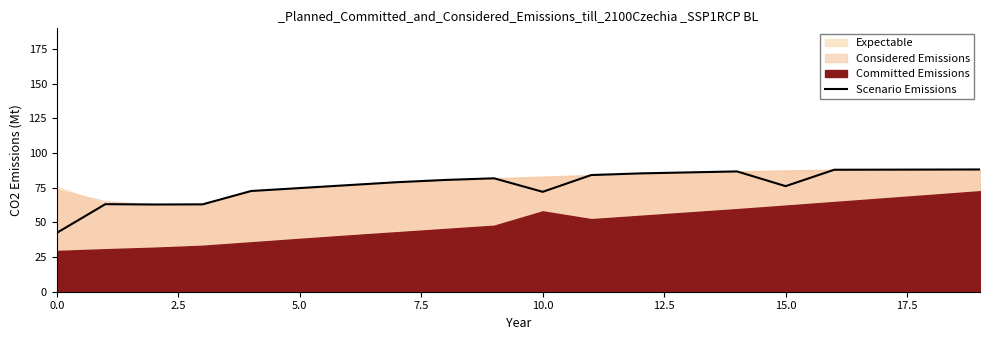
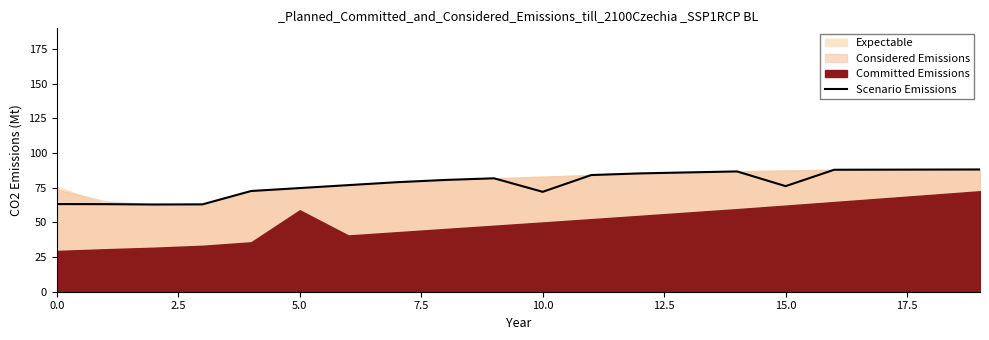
Scenario Emissions, 0.0: 42 -> 63
Committed Emissions, 5.0: 38 -> 59
Committed Emissions, 10.0: 58 -> 50
